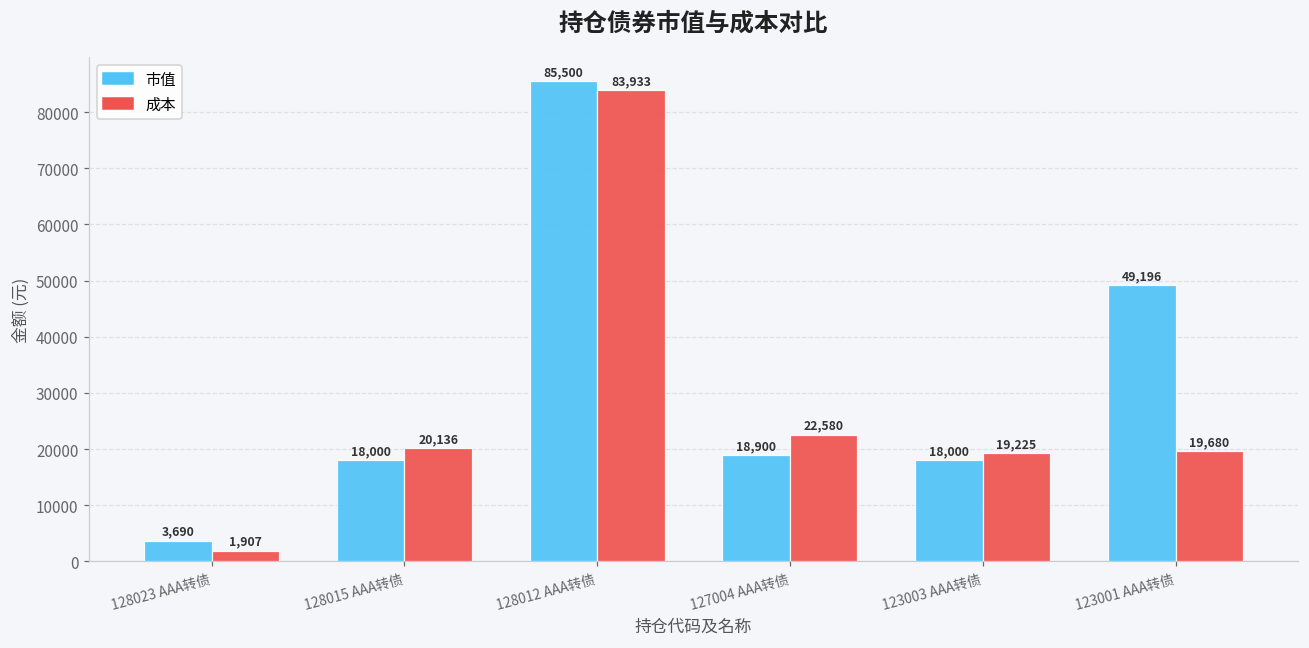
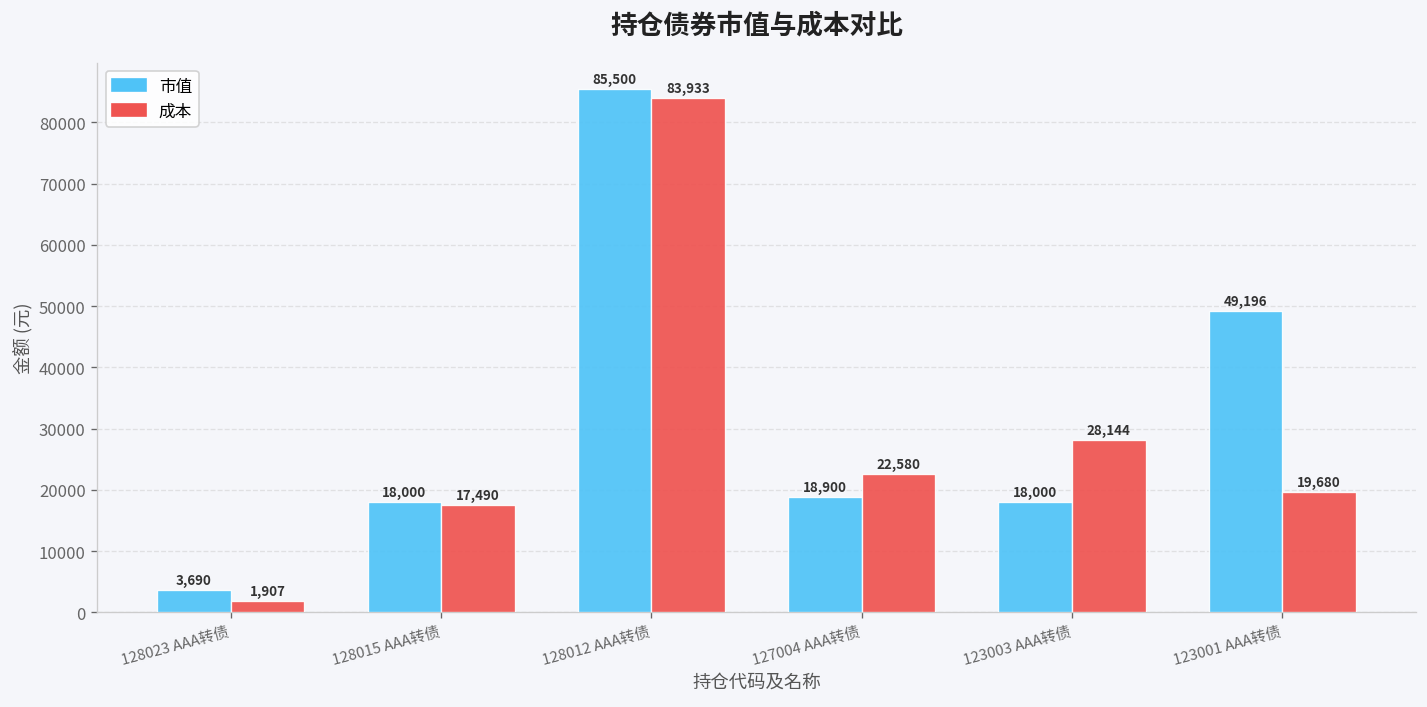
成本, 128015 AAA转债: 20,136 -> 17,490
成本, 123003 AAA转债: 19,225 -> 28,144
